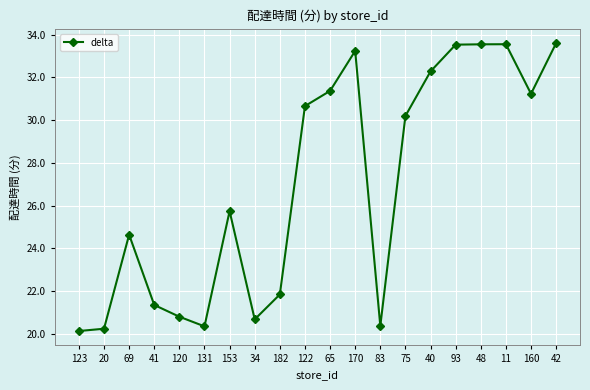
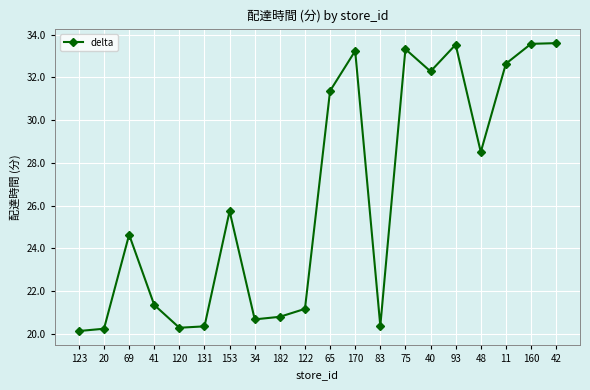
120: 20.8 -> 20.3
182: 21.8 -> 20.8
122: 30.7 -> 21.2
75: 30.2 -> 33.3
48: 33.5 -> 28.5
11: 33.6 -> 32.6
160: 31.2 -> 33.6
